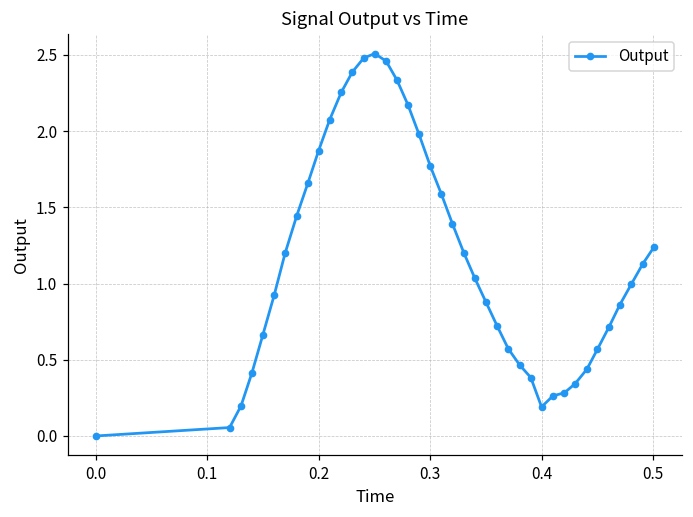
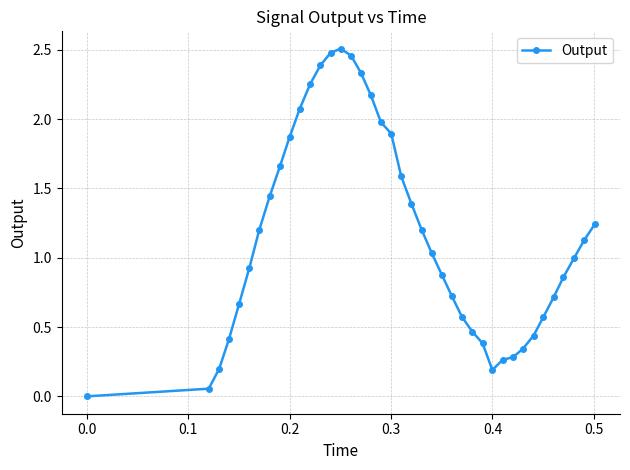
0.3: 1.77 -> 1.90
